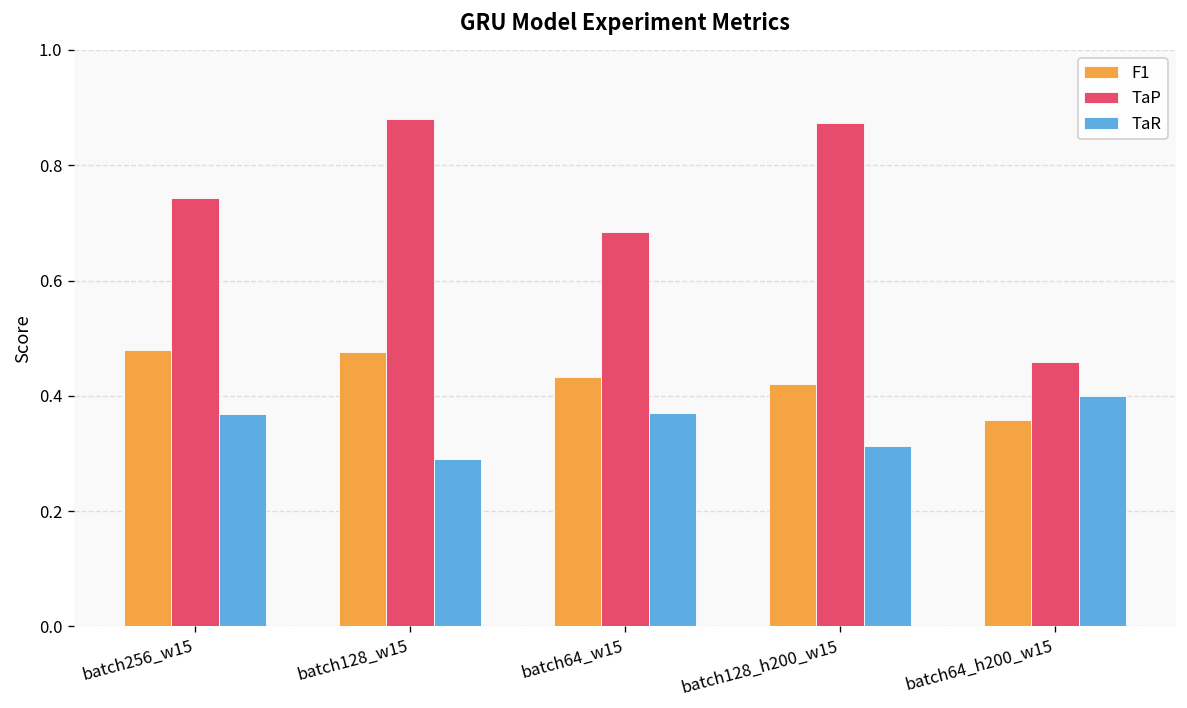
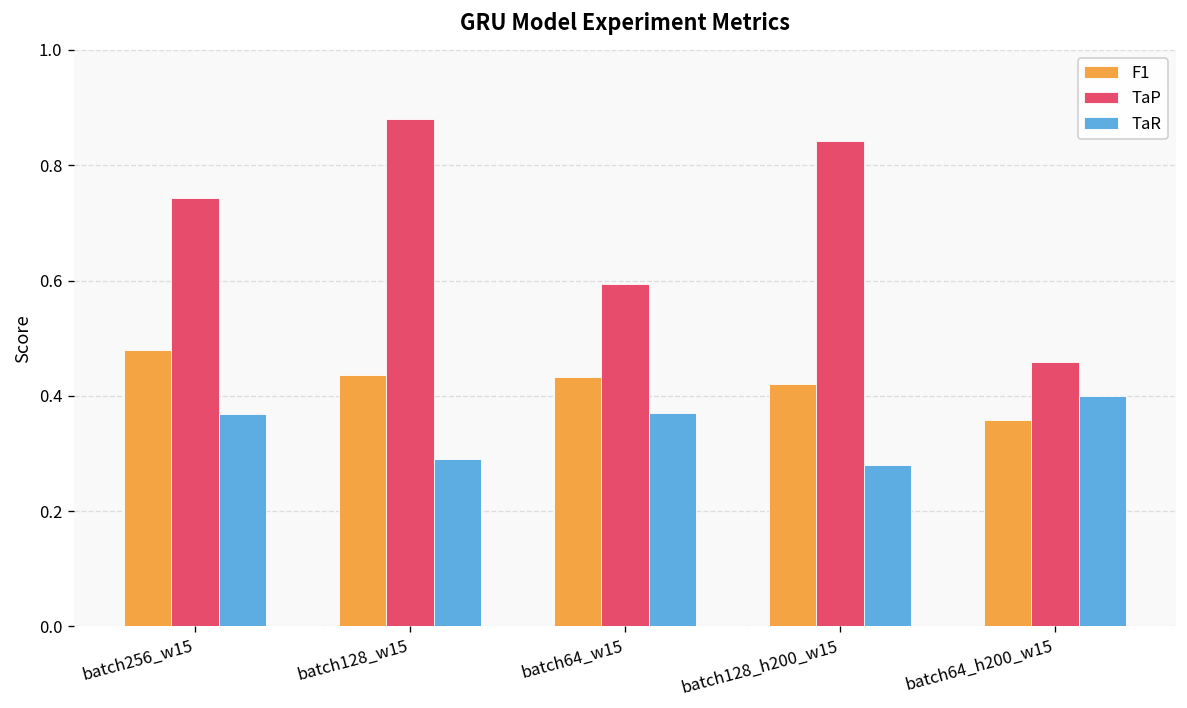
F1, batch128_w15: 0.48 -> 0.44
TaP, batch64_w15: 0.68 -> 0.59
TaP, batch128_h200_w15: 0.87 -> 0.84
TaR, batch128_h200_w15: 0.31 -> 0.28
